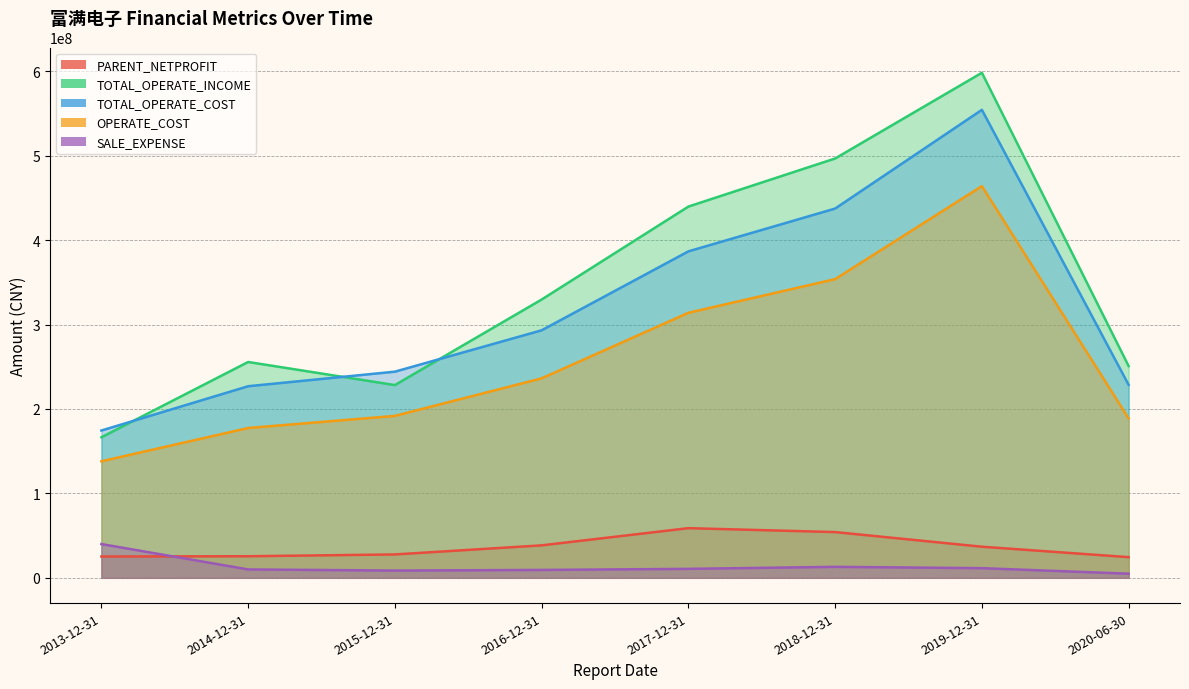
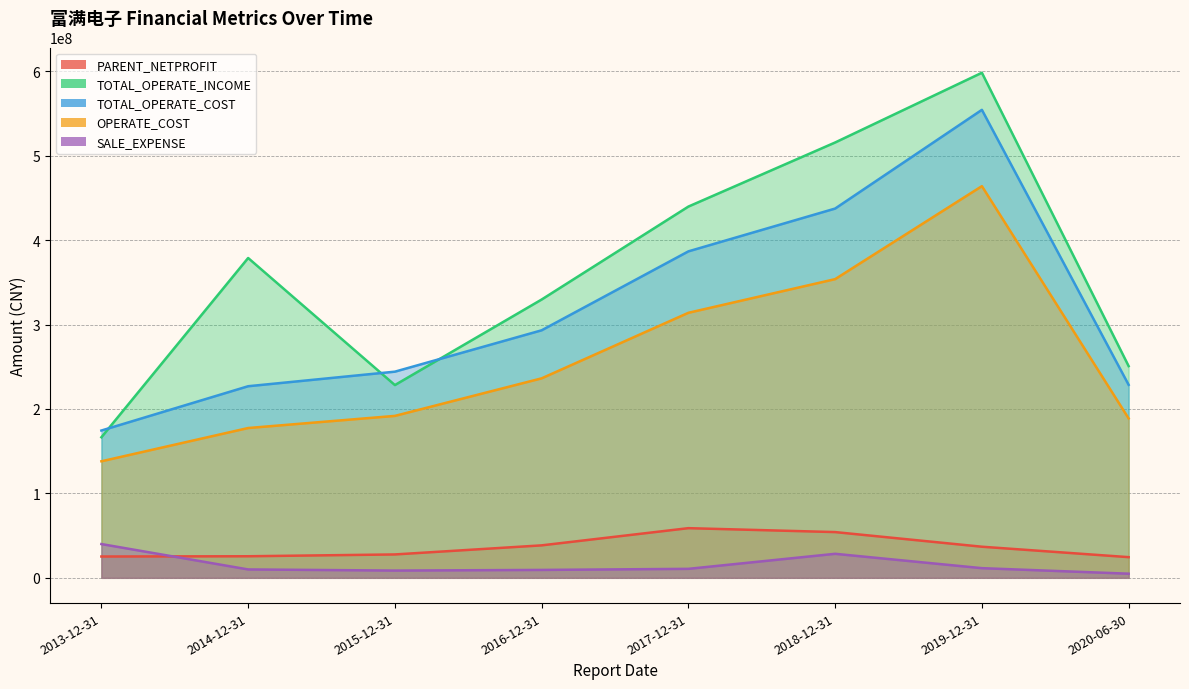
TOTAL_OPERATE_INCOME, 2014-12-31: 260000000 -> 380000000
TOTAL_OPERATE_INCOME, 2018-12-31: 500000000 -> 520000000
SALE_EXPENSE, 2018-12-31: 10000000 -> 30000000
